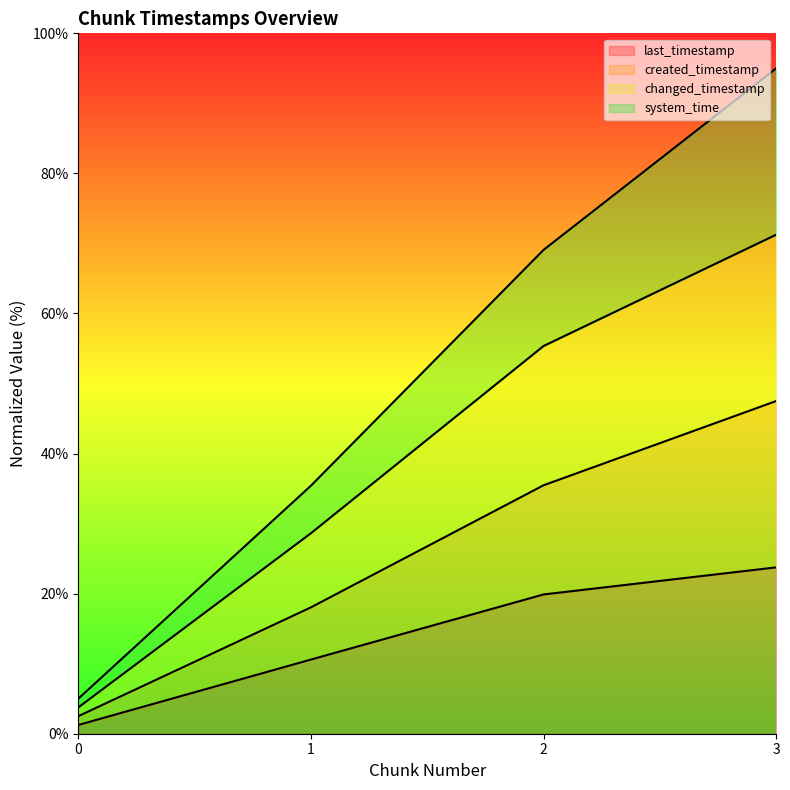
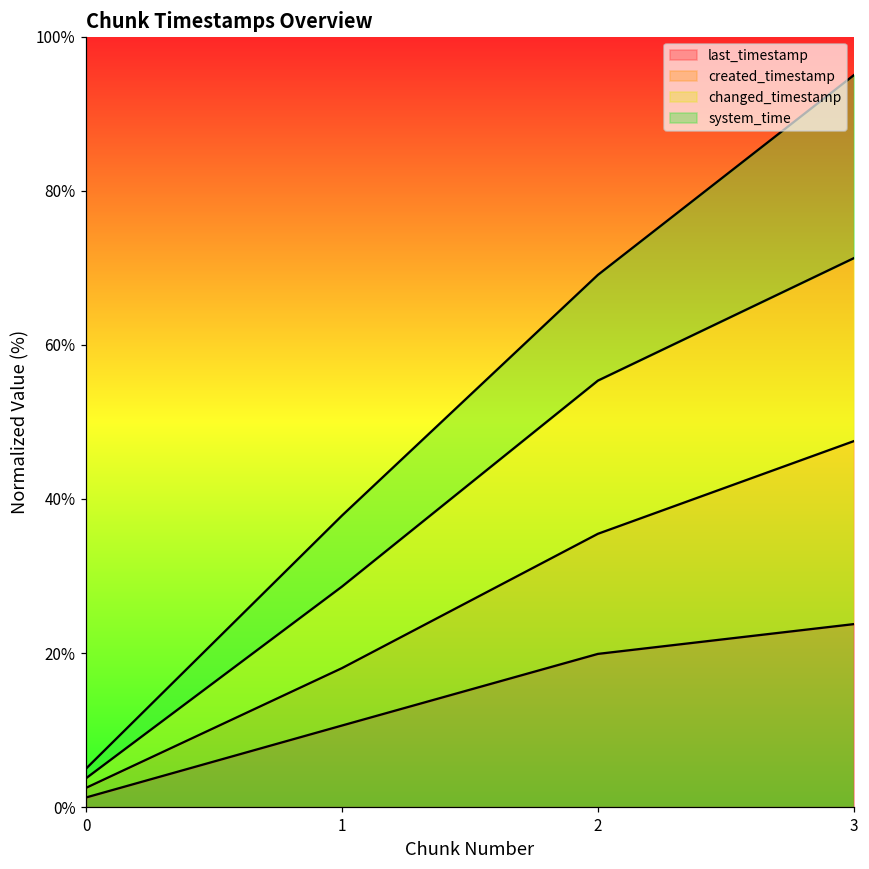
system_time, 1: 7% -> 9%
